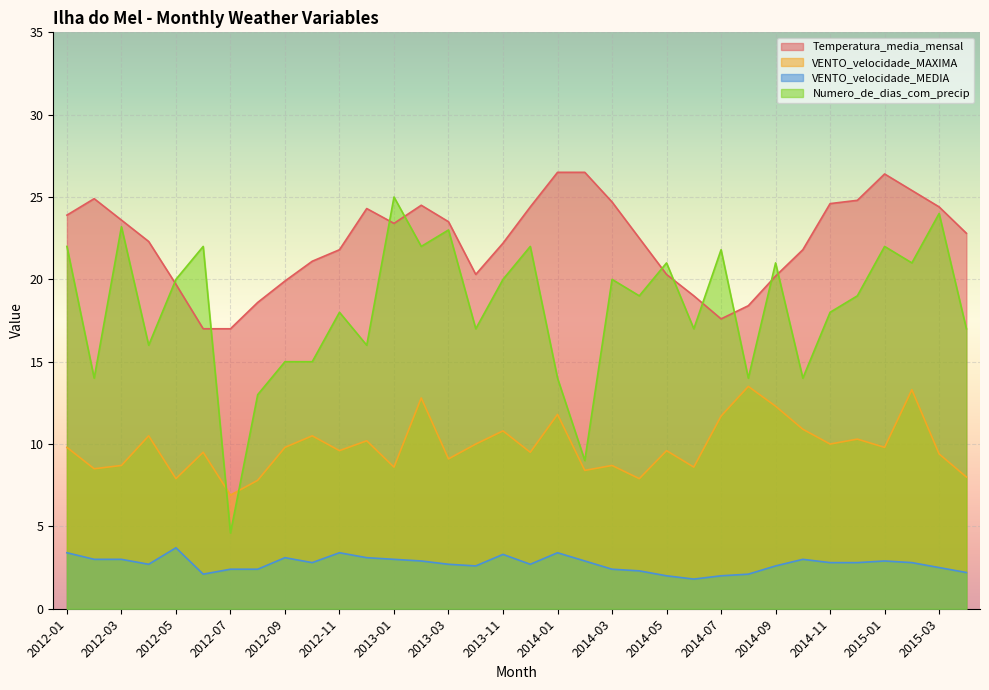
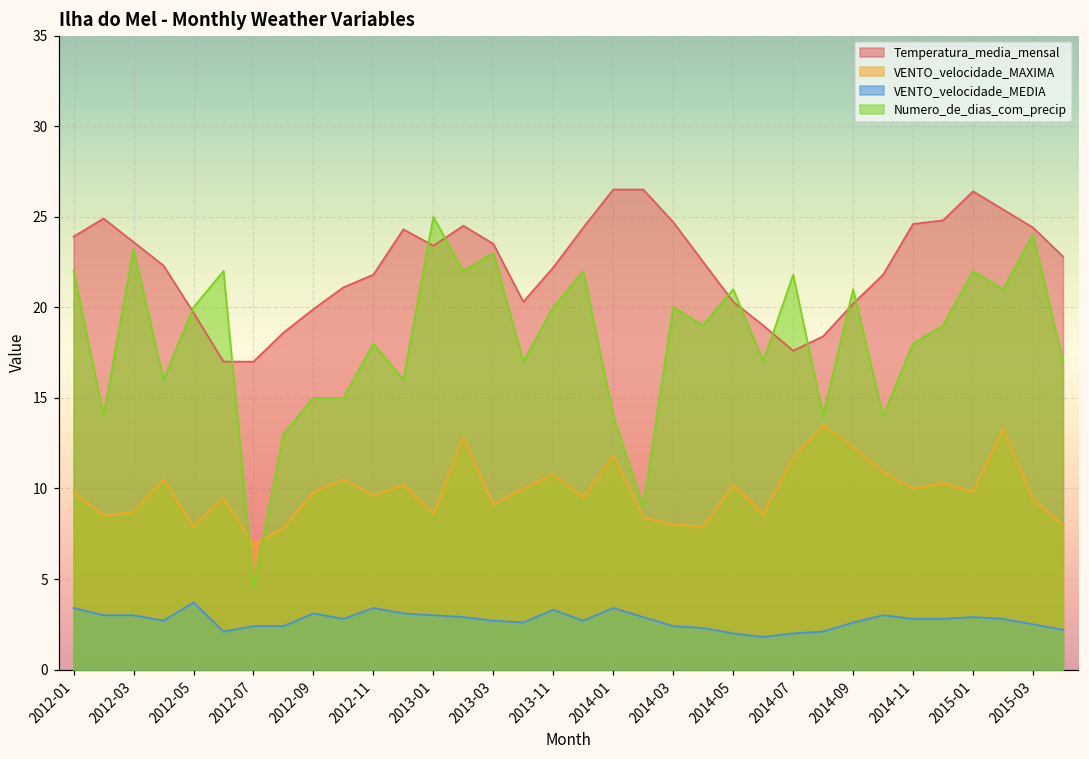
VENTO_velocidade_MAXIMA, 2014-03: 8.7 -> 8.0
VENTO_velocidade_MAXIMA, 2014-05: 9.6 -> 10.2
